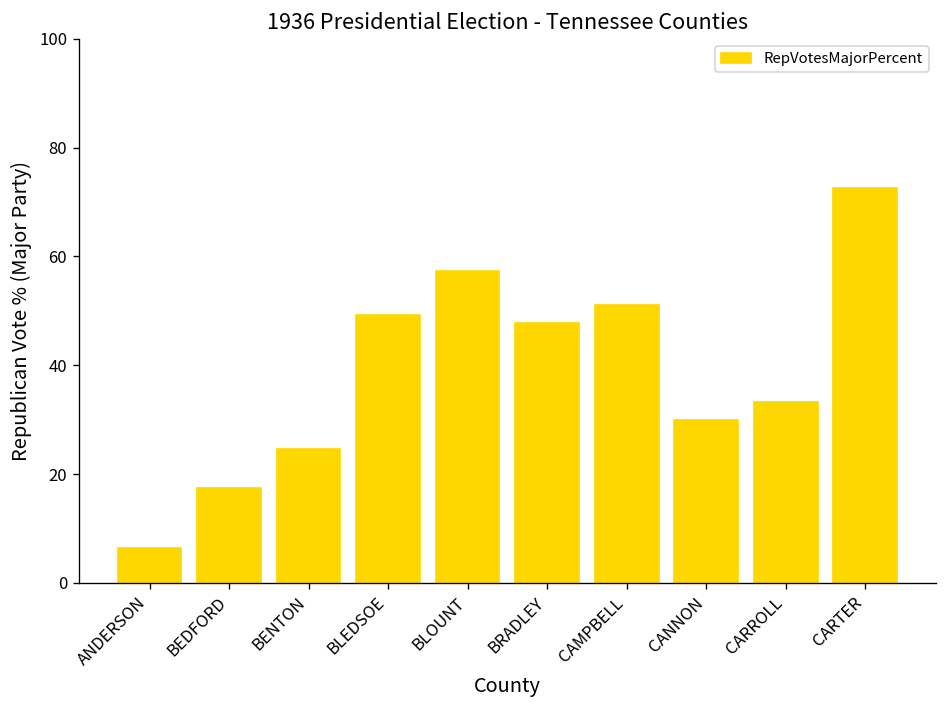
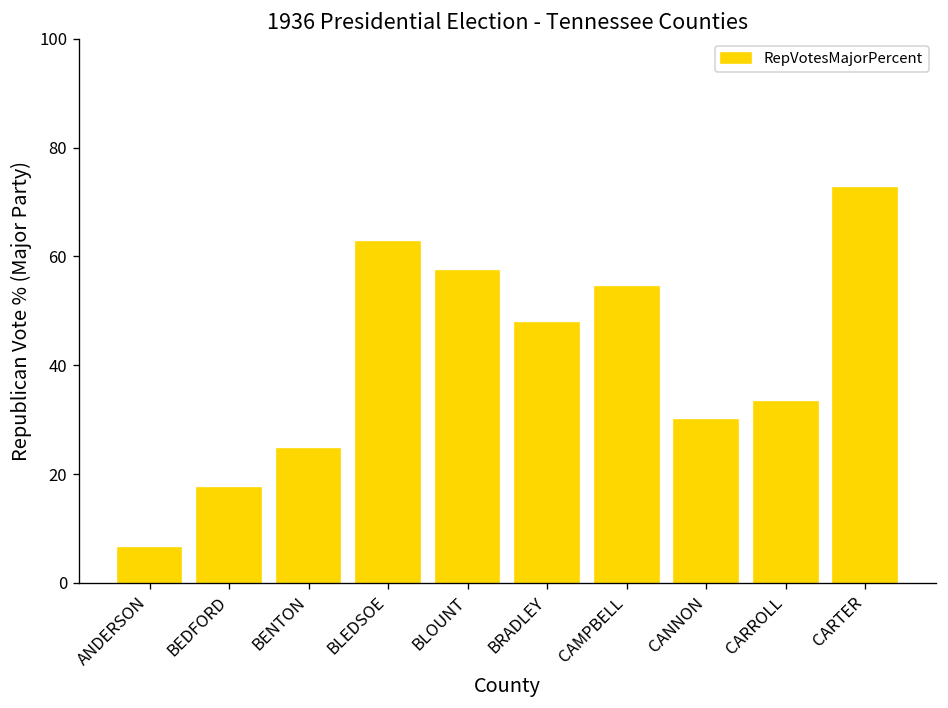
BLEDSOE: 49 -> 63
CAMPBELL: 51 -> 54
